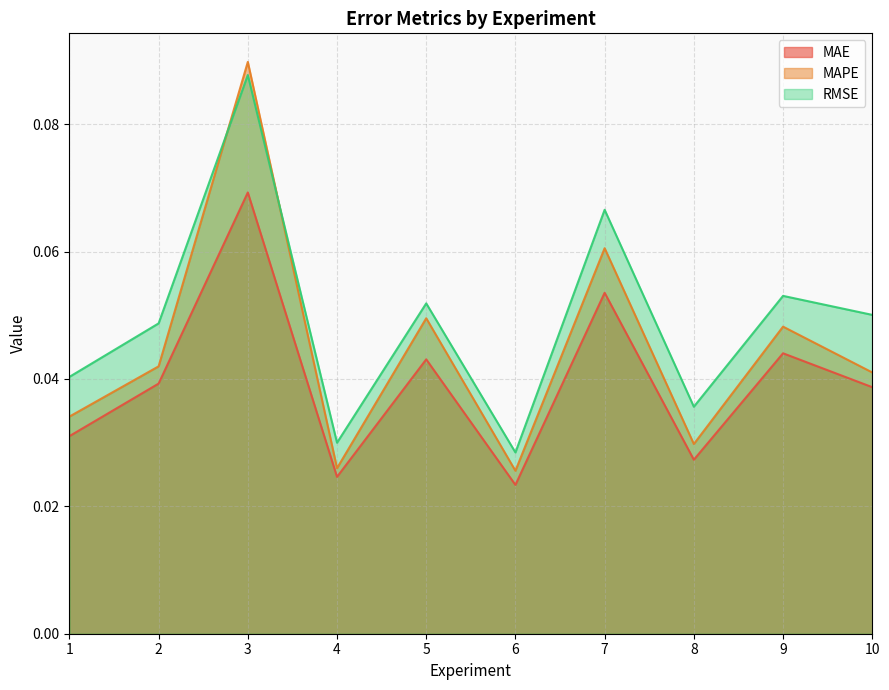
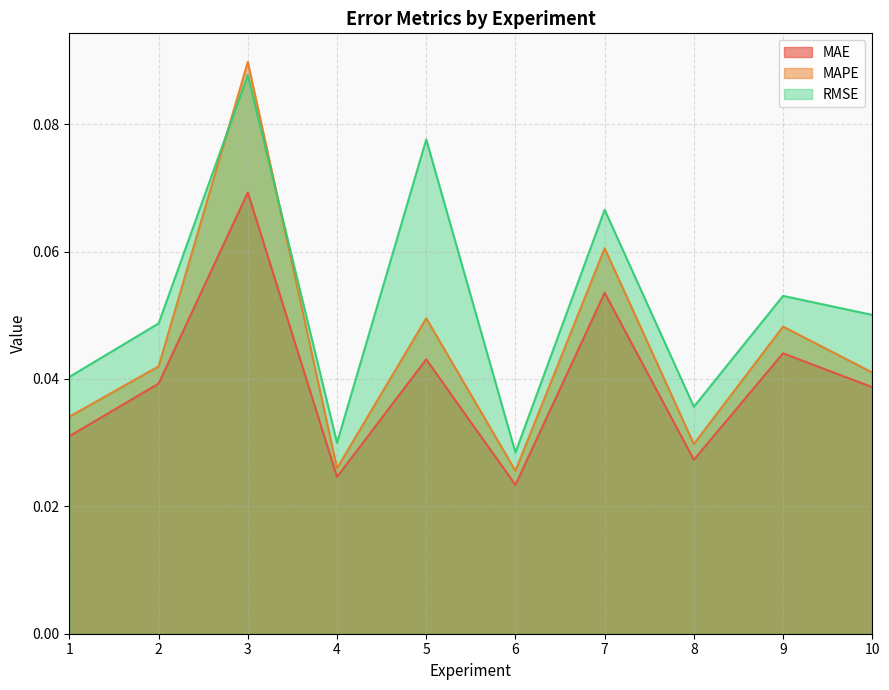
RMSE, 5: 0.052 -> 0.078
